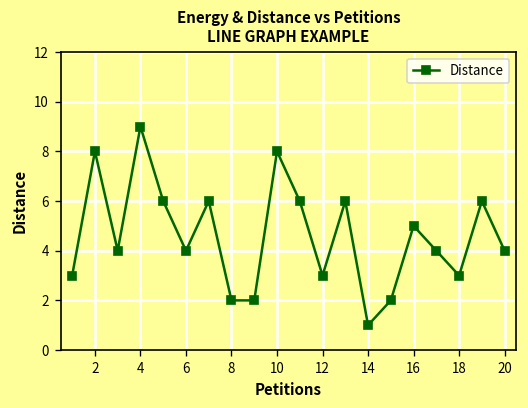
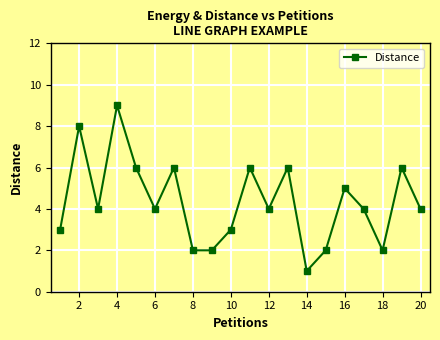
10: 8 -> 3
12: 3 -> 4
18: 3 -> 2
